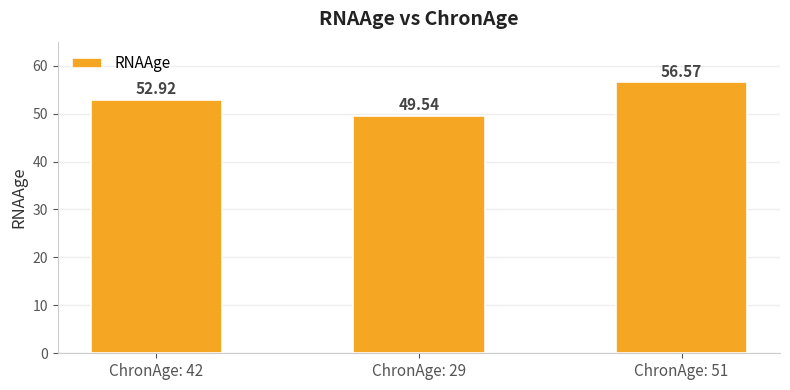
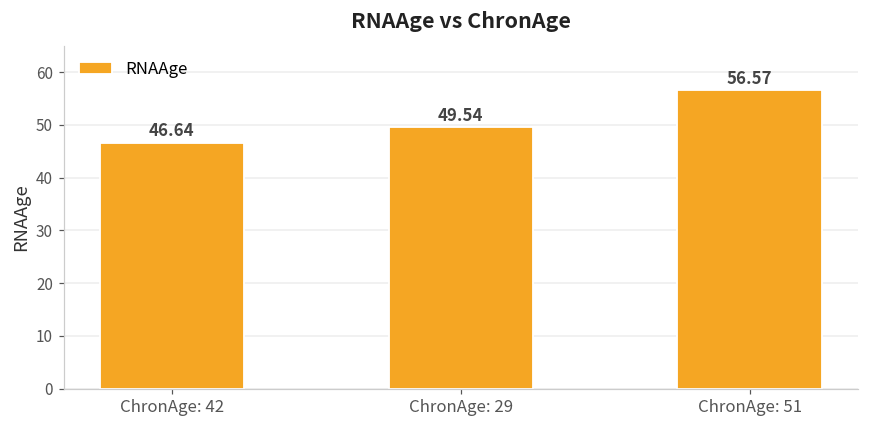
ChronAge: 42: 52.92 -> 46.64
